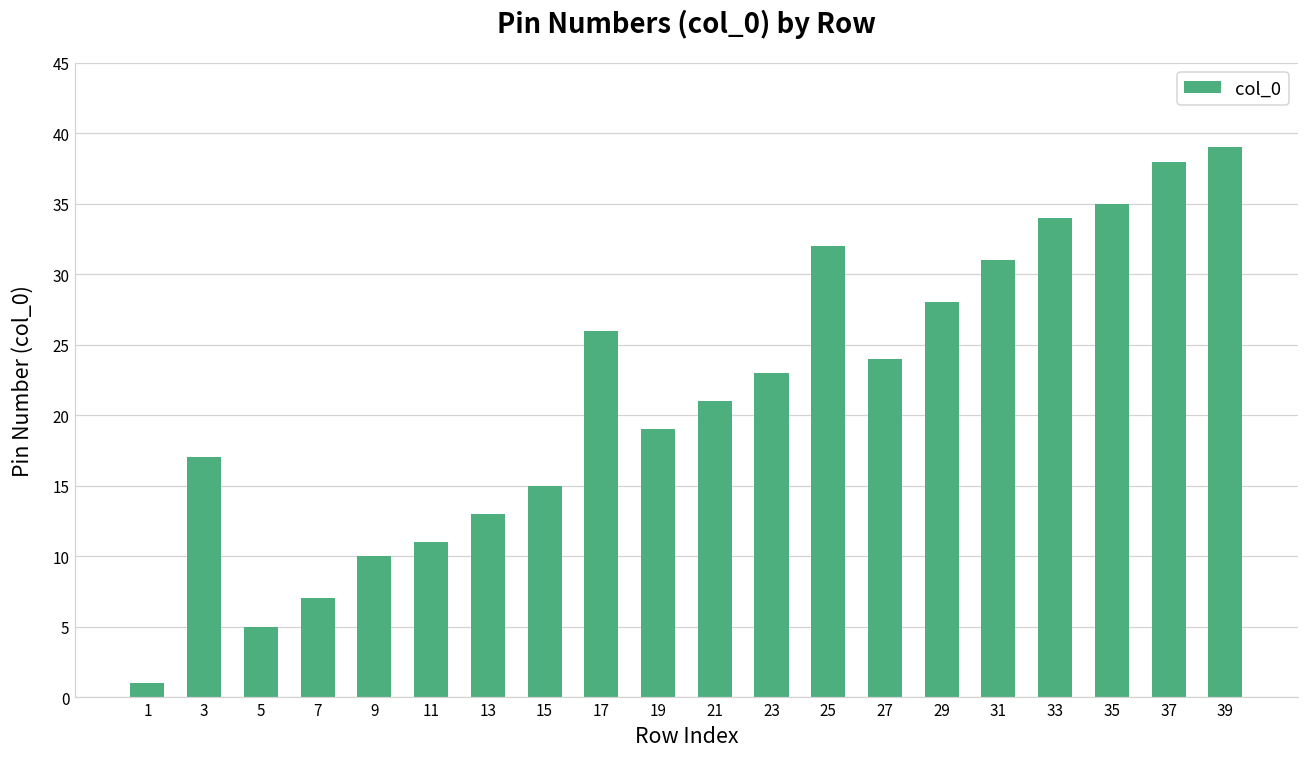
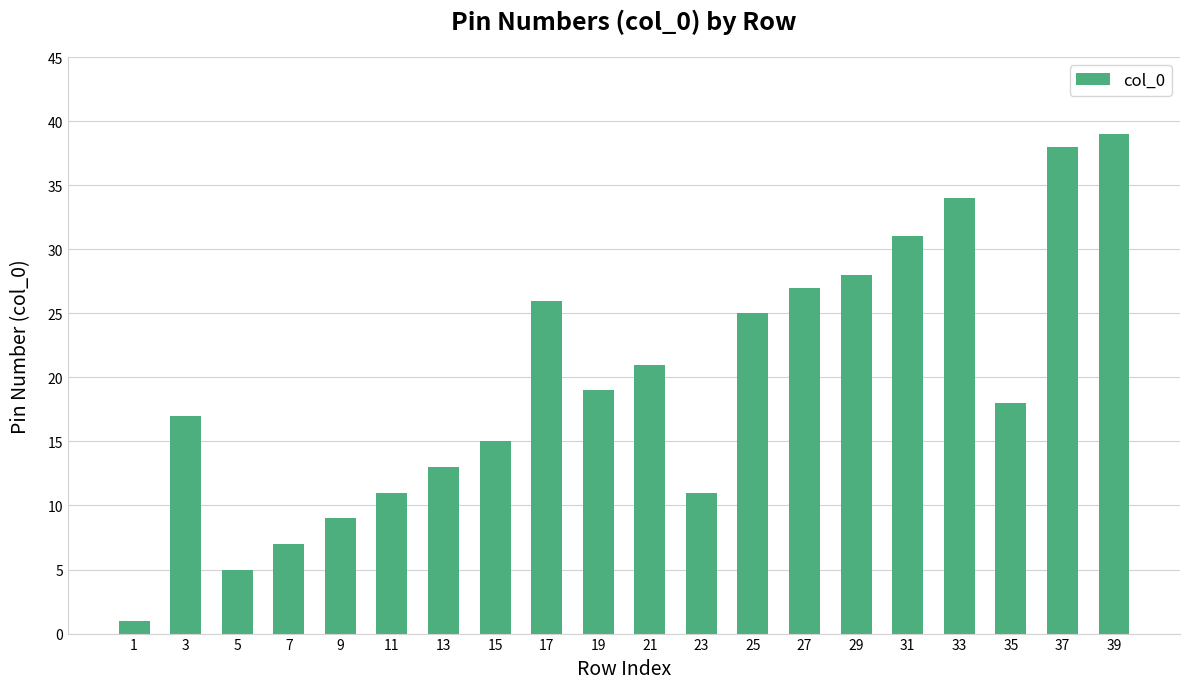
9: 10 -> 9
23: 23 -> 11
25: 32 -> 25
27: 24 -> 27
35: 35 -> 18
